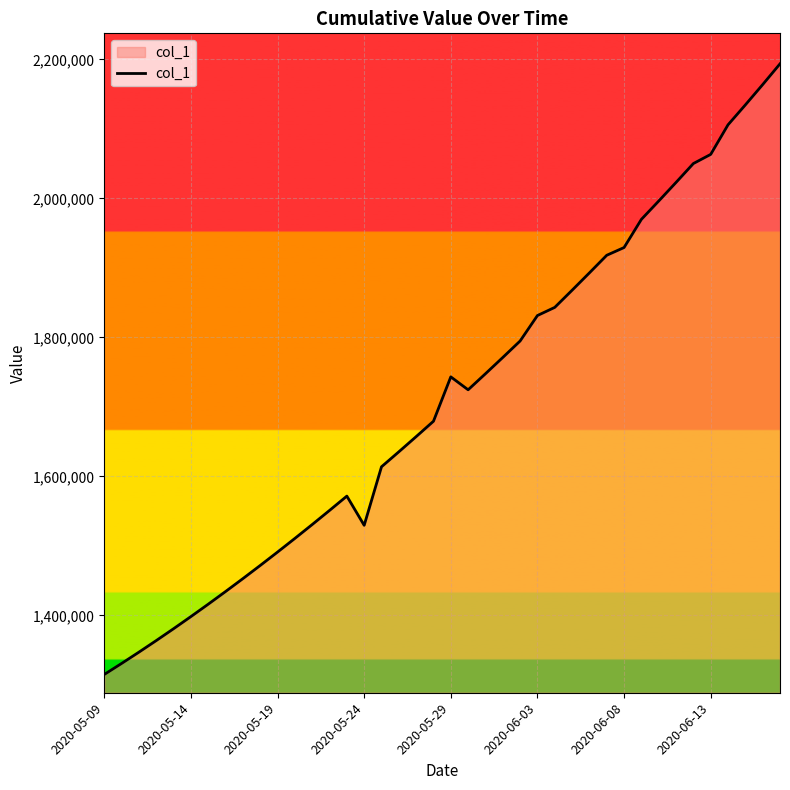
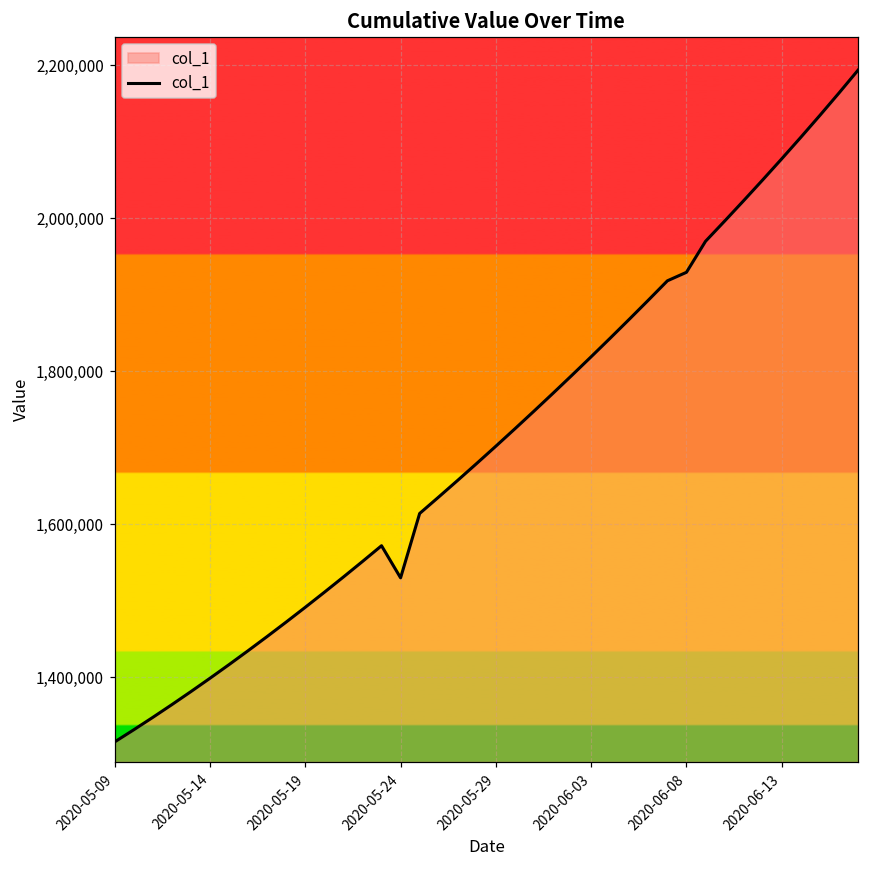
2020-05-29: 1,740,000 -> 1,700,000
2020-06-03: 1,830,000 -> 1,820,000
2020-06-13: 2,060,000 -> 2,080,000
